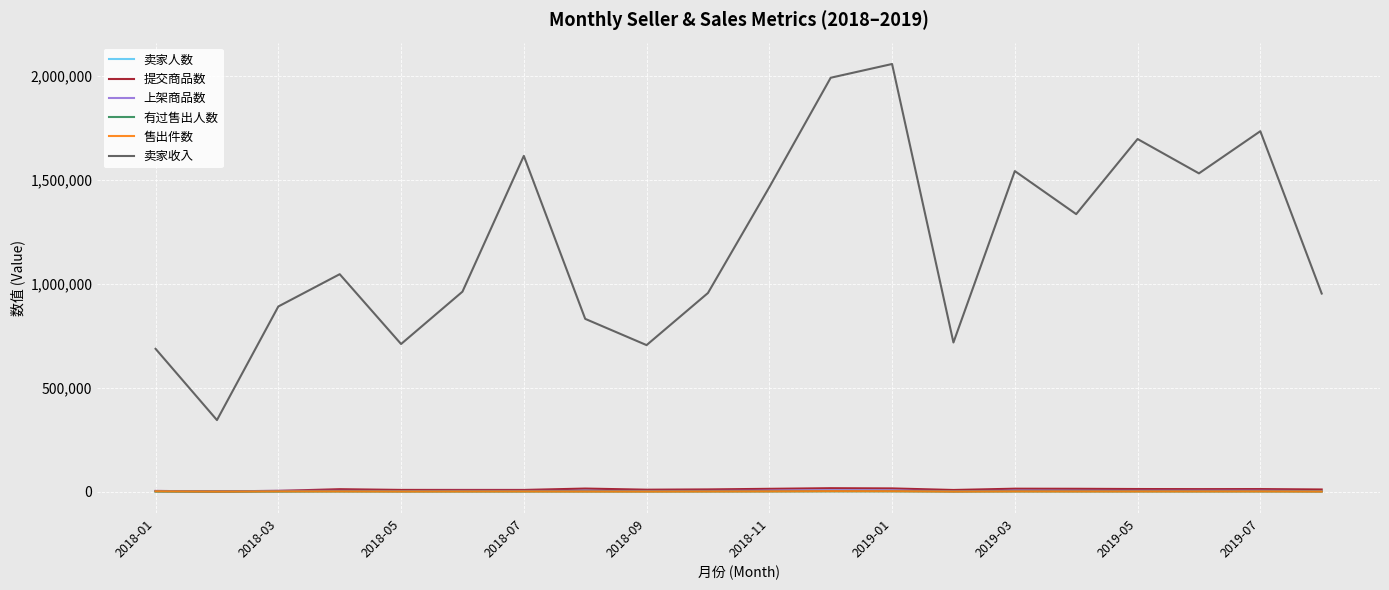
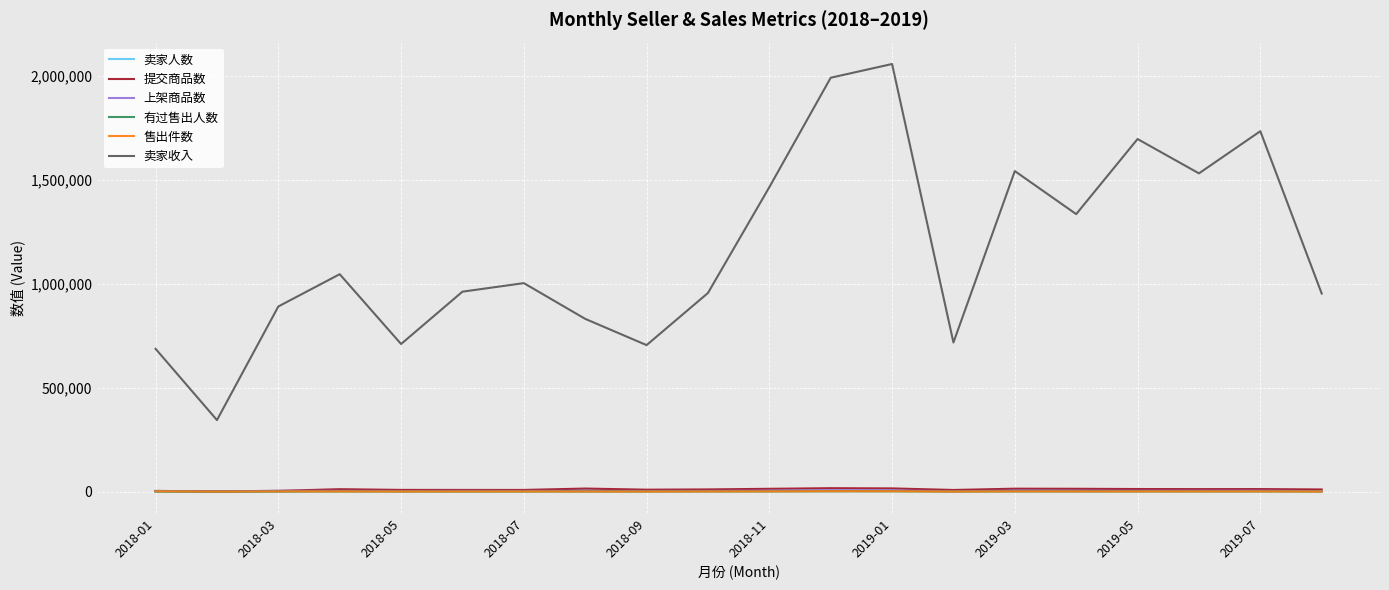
卖家收入, 2018-07: 1,620,000 -> 1,000,000
